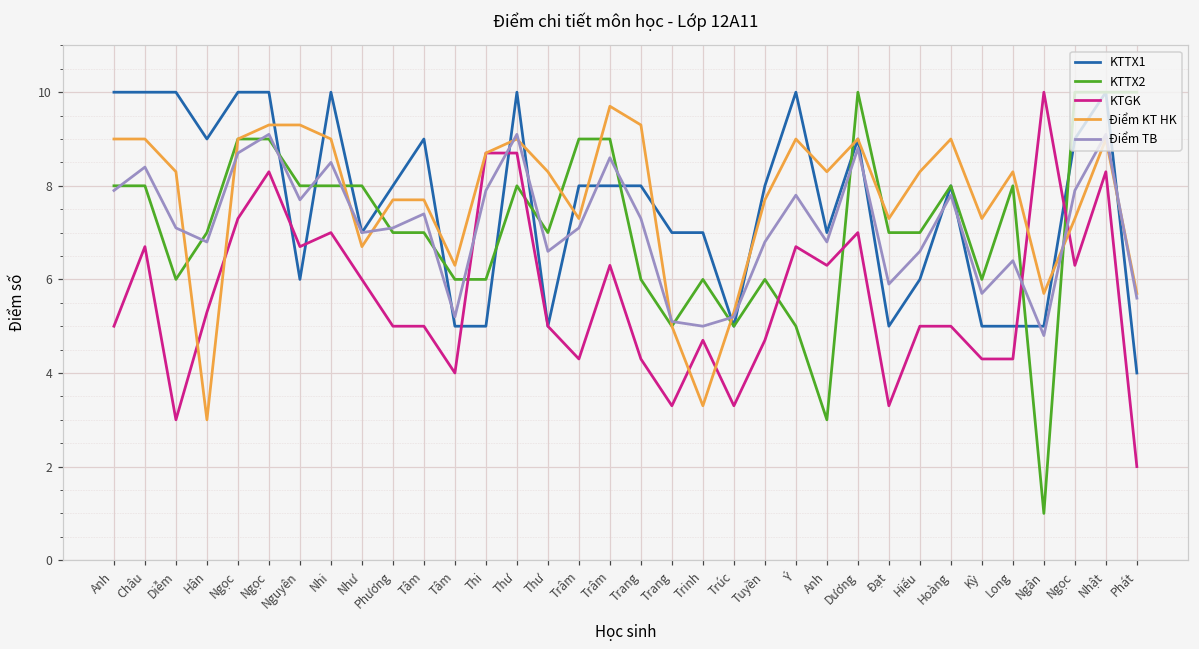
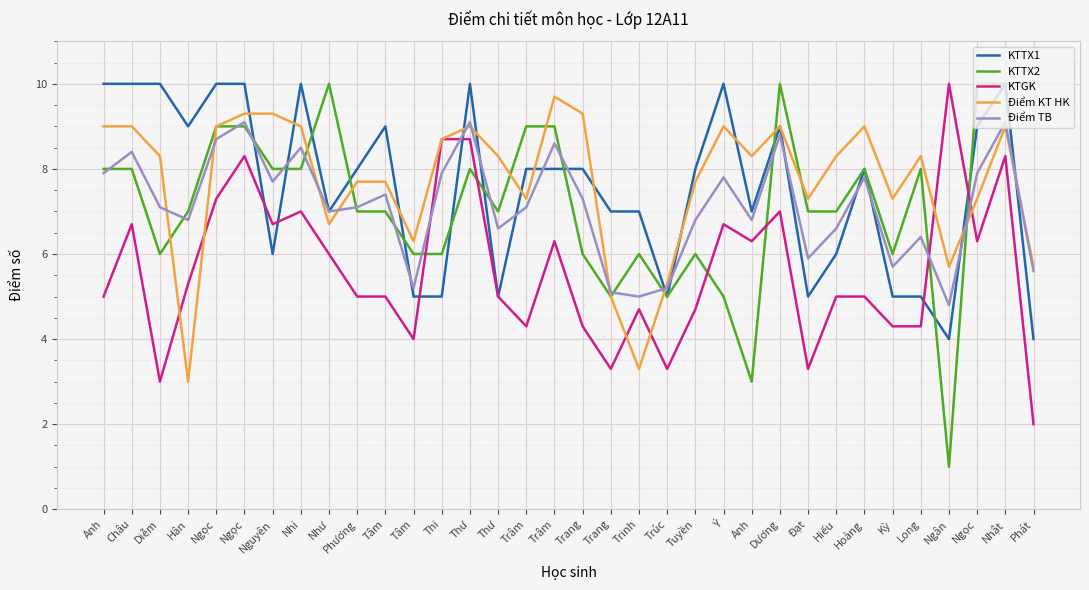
KTTX2, Như: 8 -> 10
KTTX1, Ngân: 5 -> 4
